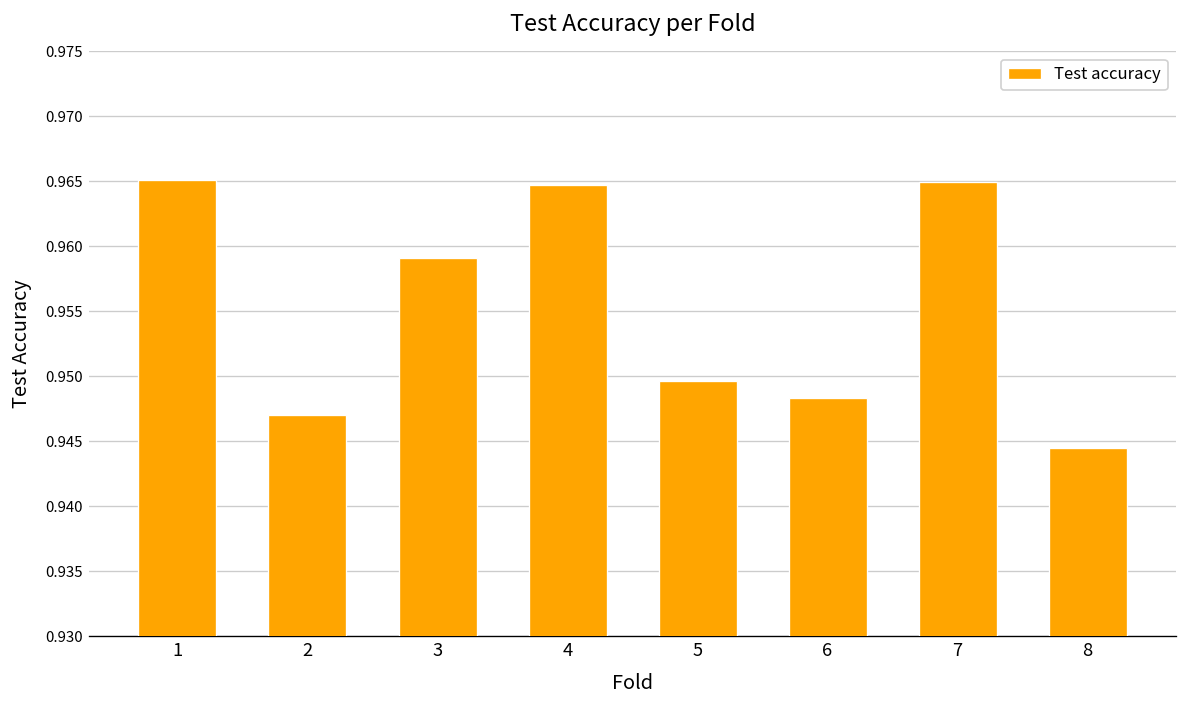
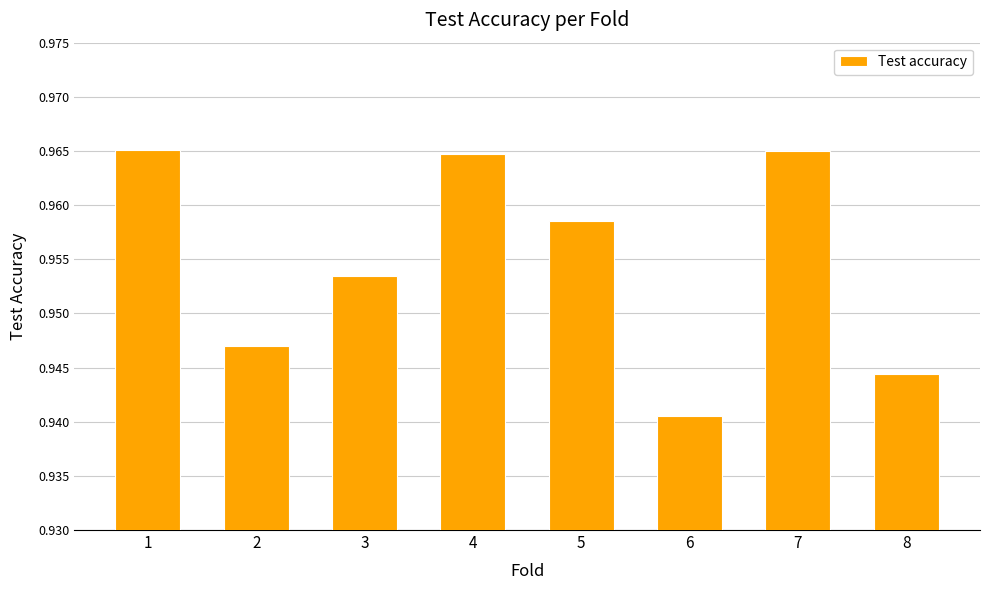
3: 0.9591 -> 0.9535
5: 0.9496 -> 0.9585
6: 0.9483 -> 0.9405
